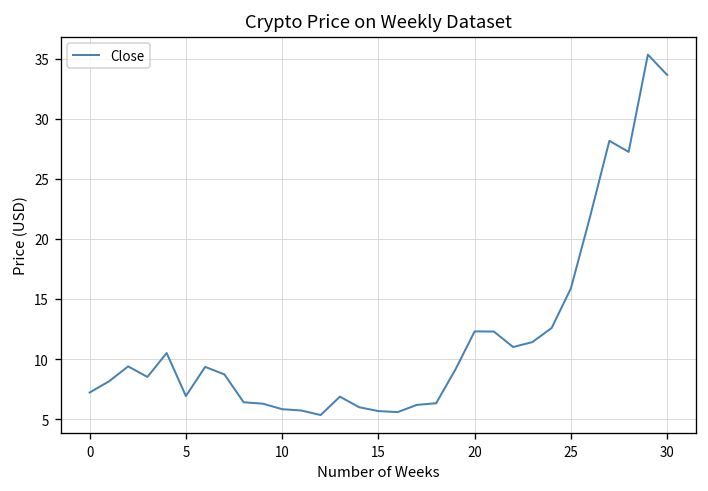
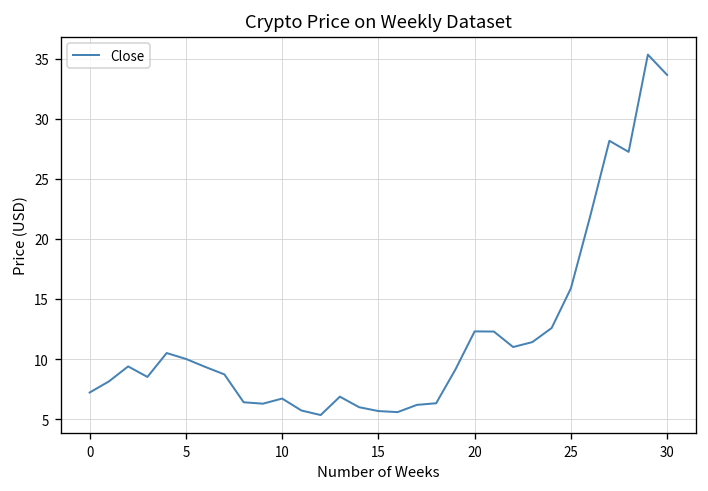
5: 6.9 -> 10.0
10: 5.8 -> 6.7
